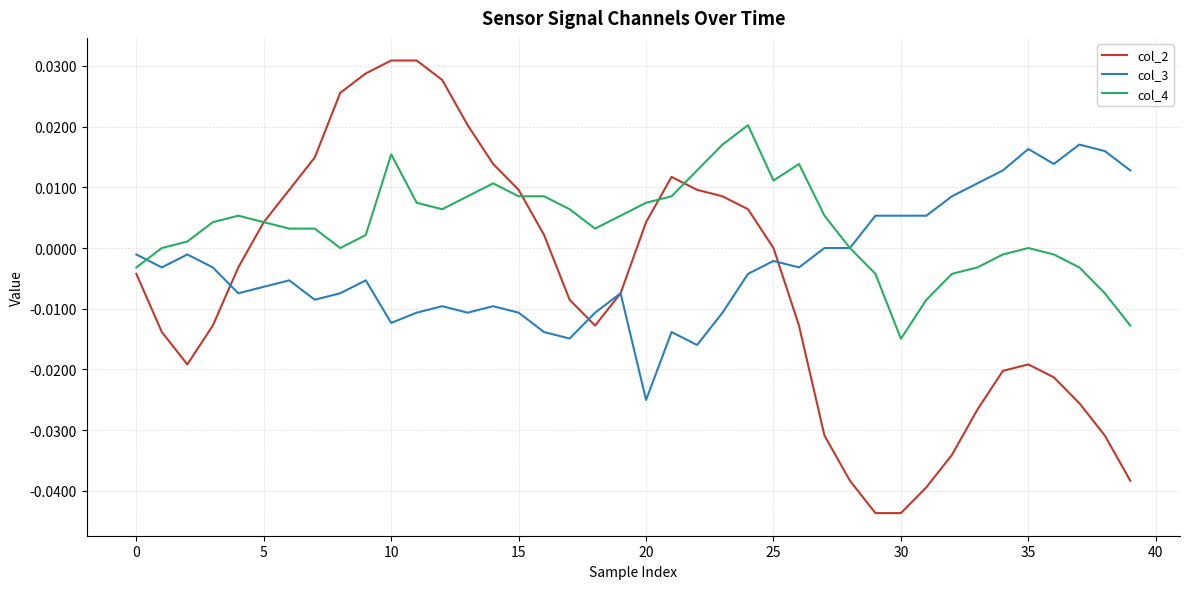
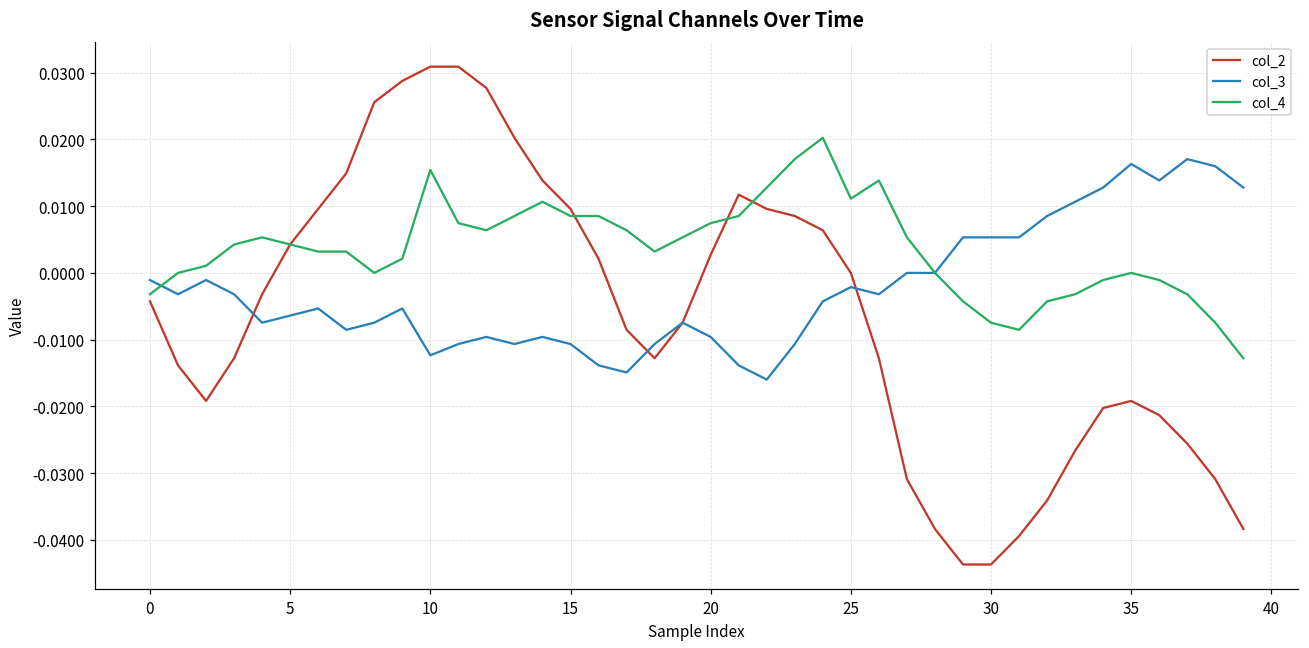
col_2, 20: 0.004 -> 0.003
col_3, 20: -0.025 -> -0.010
col_4, 30: -0.015 -> -0.007
